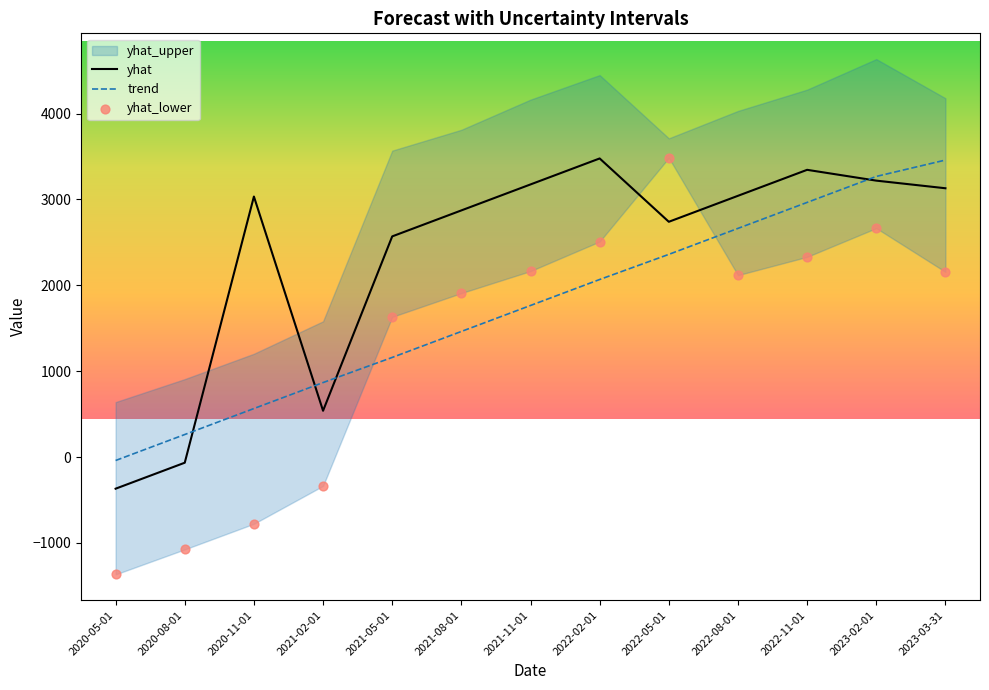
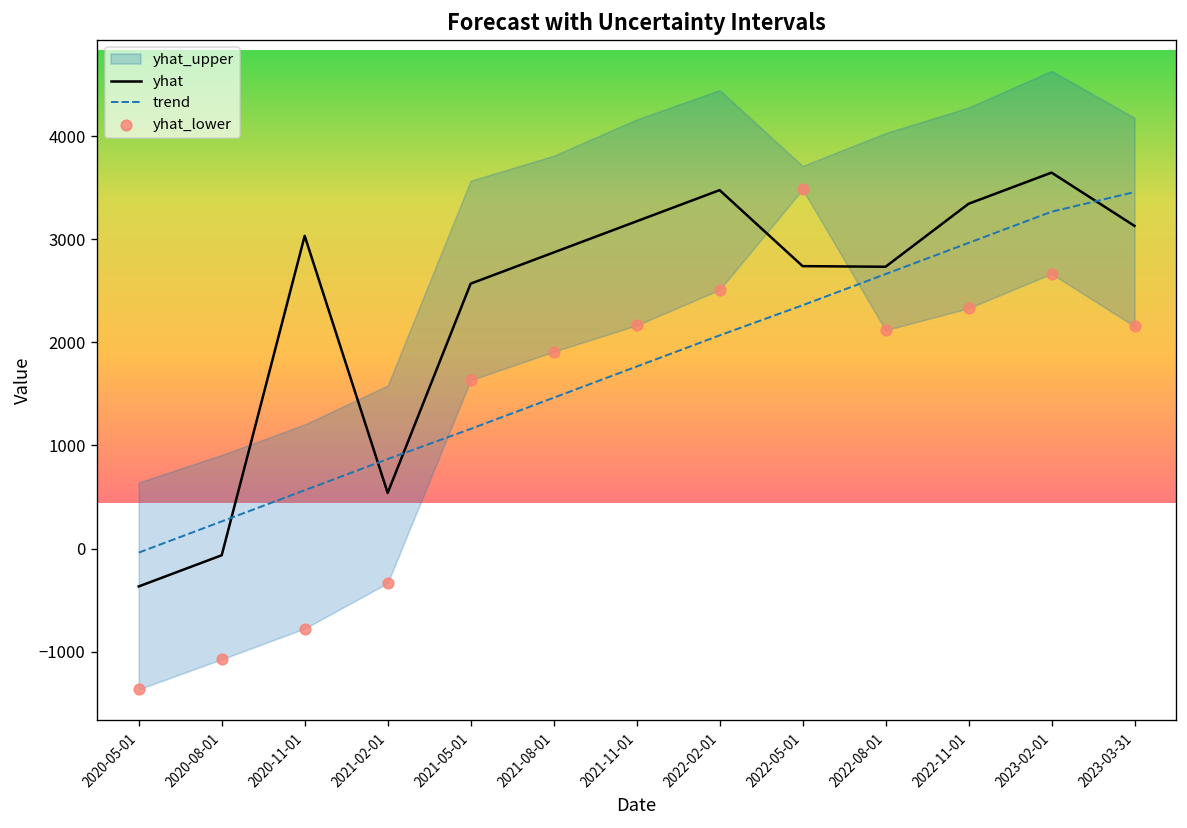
yhat, 2022-08-01: 3000 -> 2700
yhat, 2023-02-01: 3200 -> 3600
